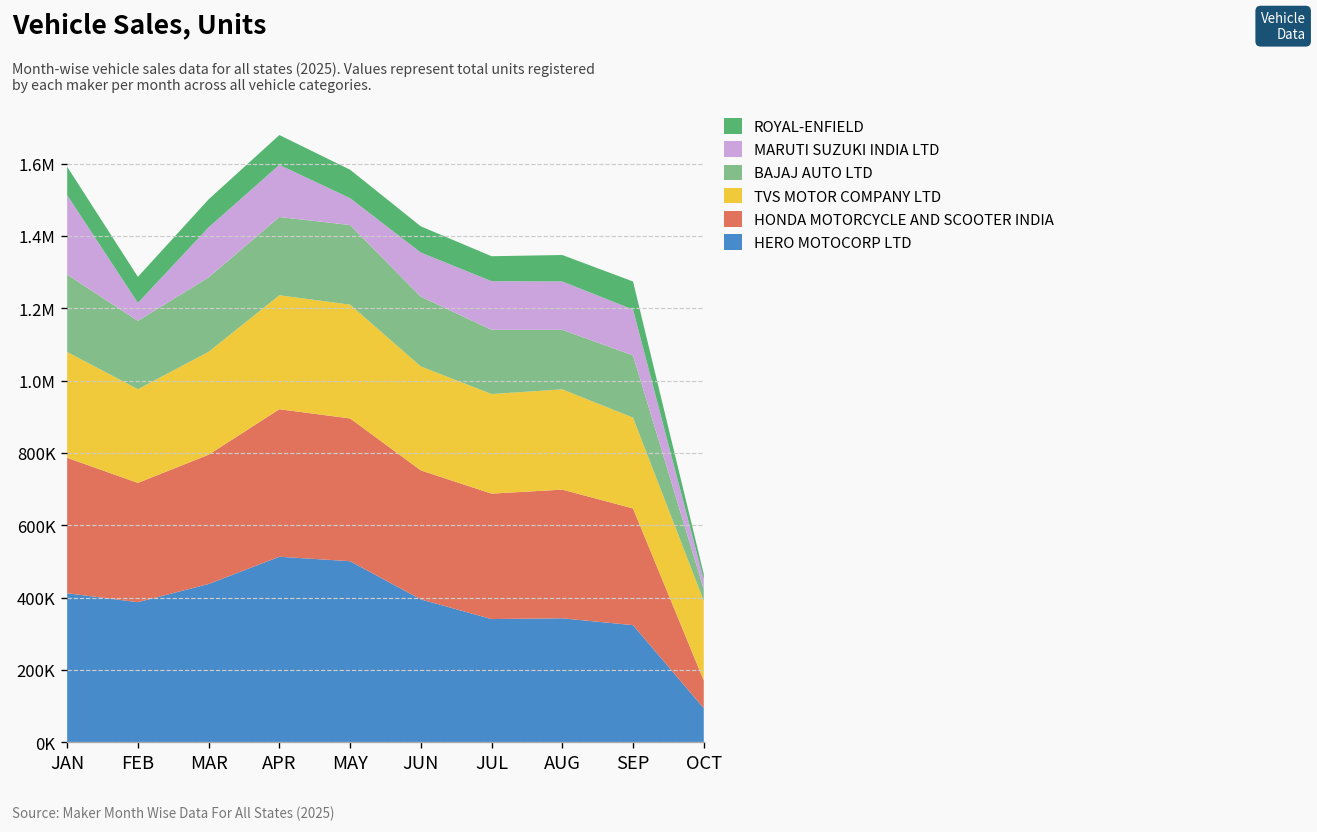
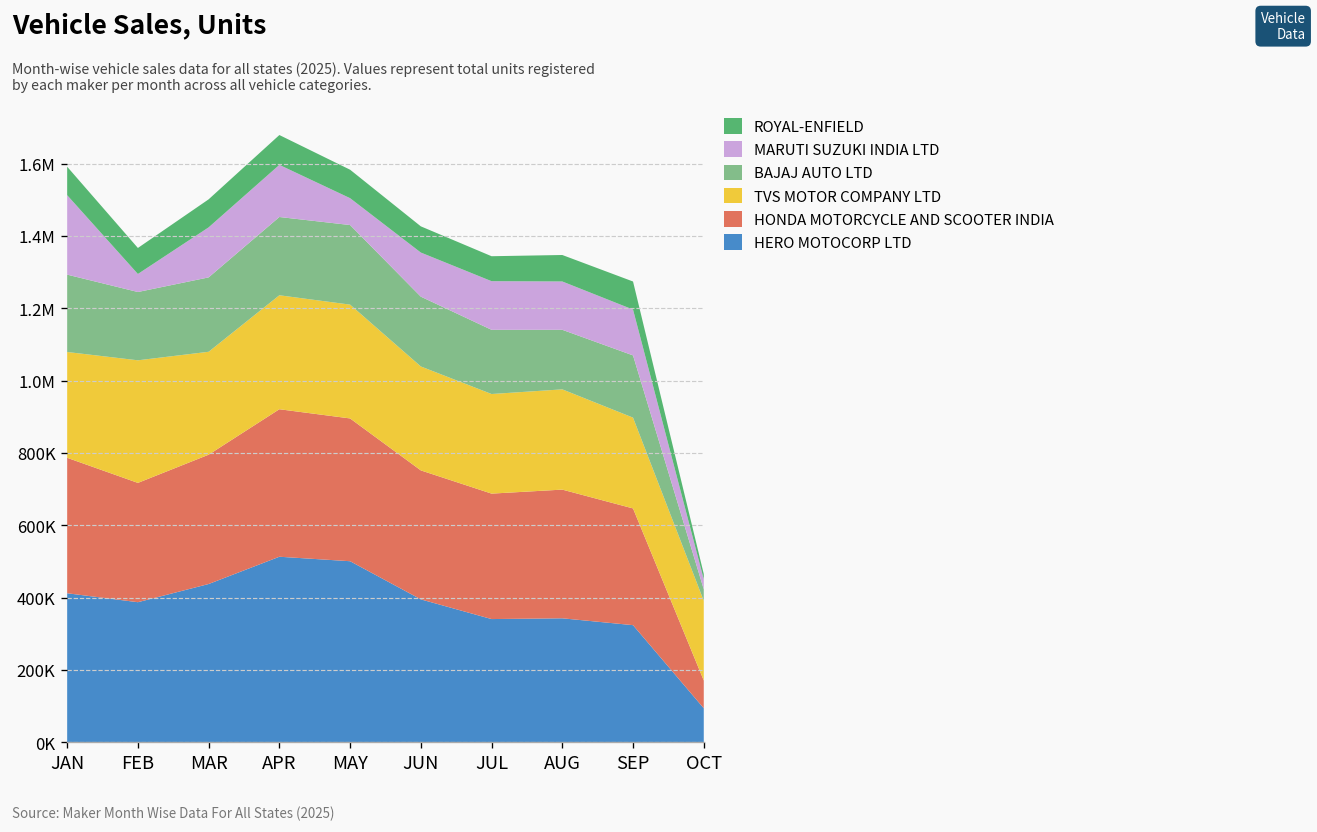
TVS MOTOR COMPANY LTD, FEB: 260000 -> 340000
